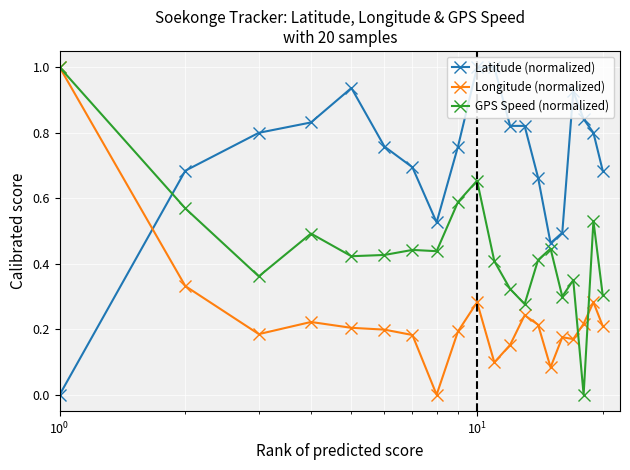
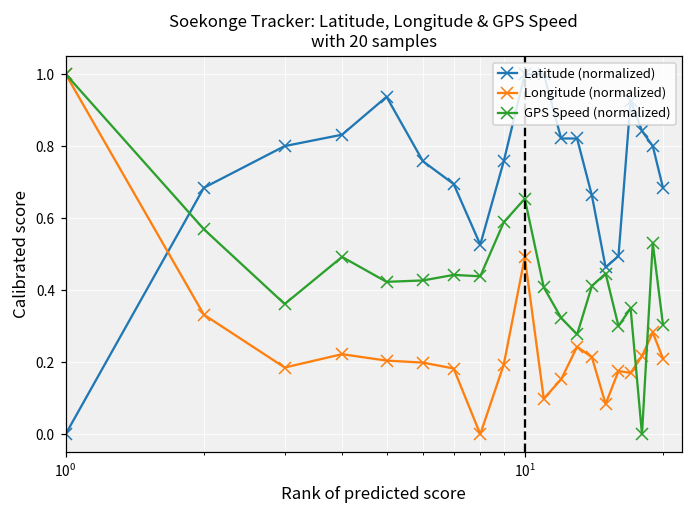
Longitude (normalized), 10^1: 0.28 -> 0.49
